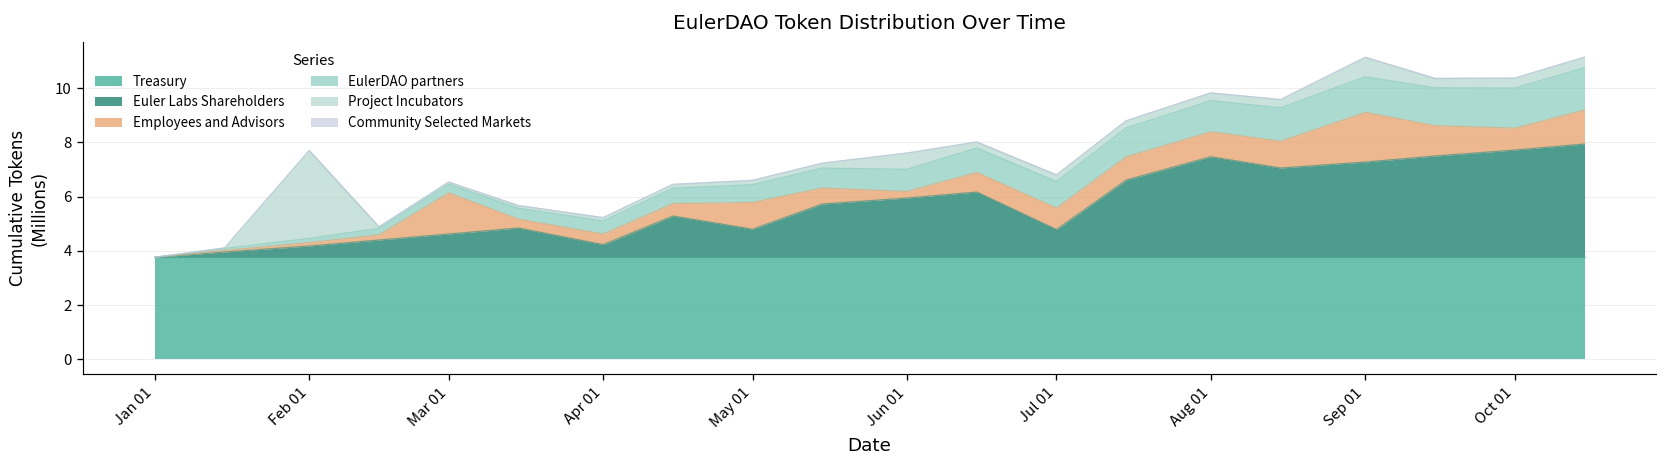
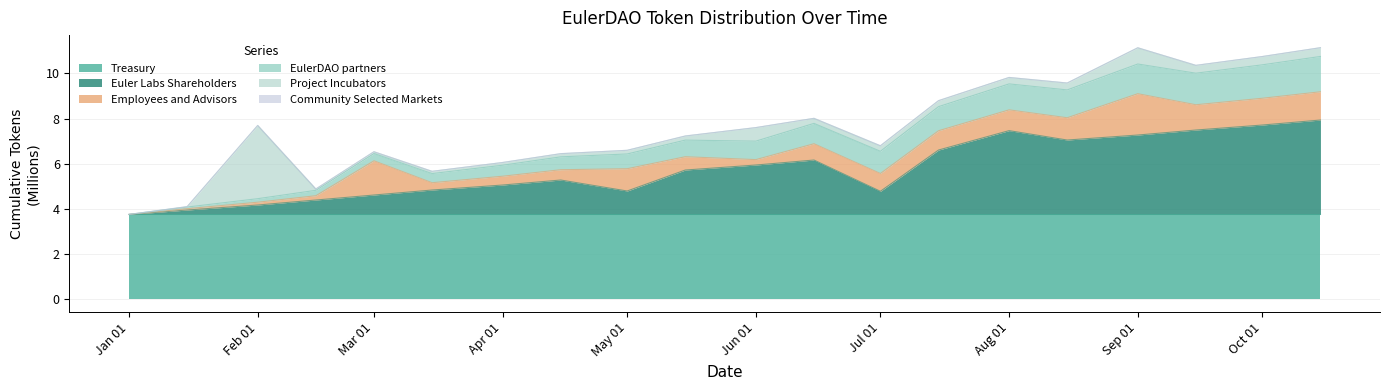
Euler Labs Shareholders, Apr 01: 4.2 -> 5.1
Employees and Advisors, Oct 01: 0.8 -> 1.2
